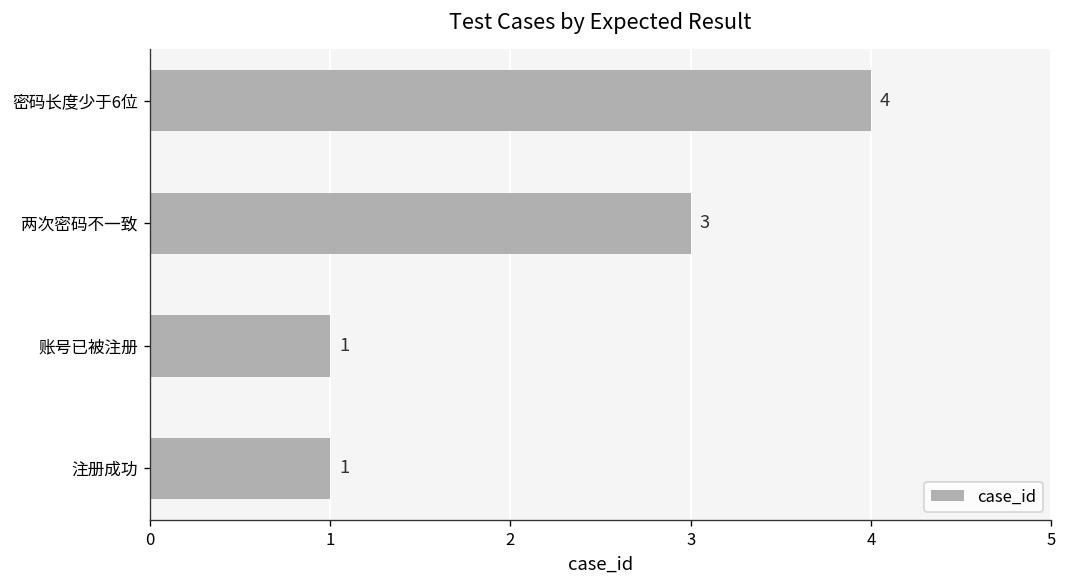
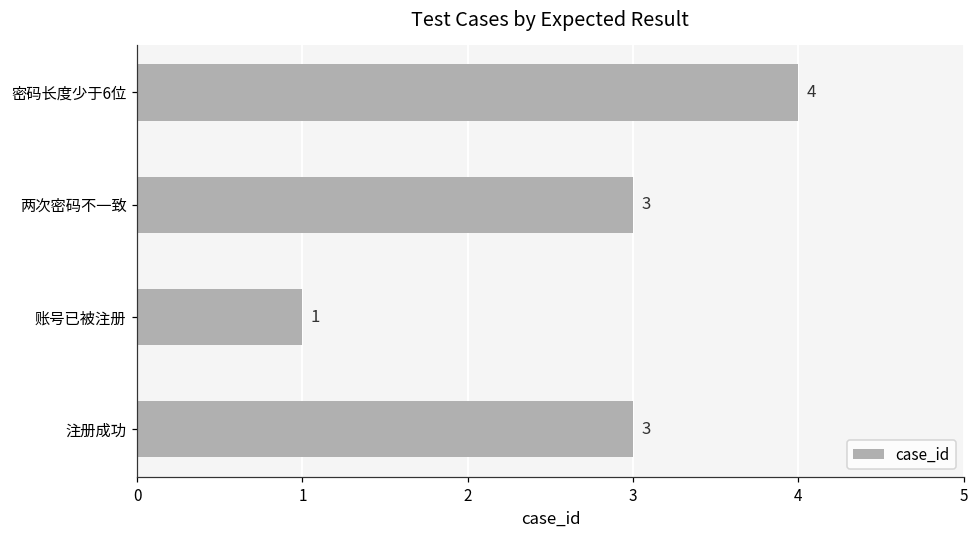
注册成功: 1 -> 3
